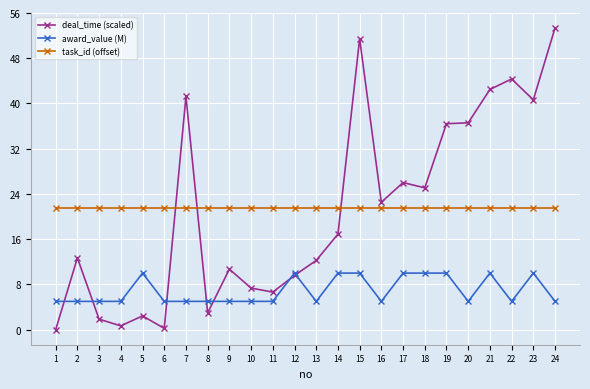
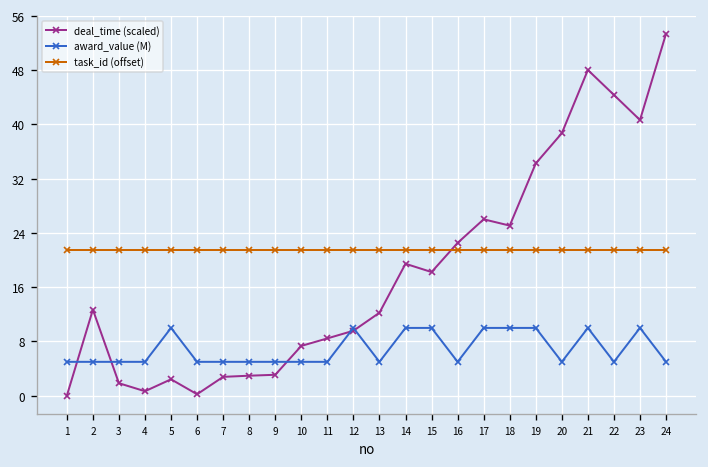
deal_time (scaled), 7: 41 -> 3
deal_time (scaled), 9: 11 -> 3
deal_time (scaled), 11: 7 -> 8
deal_time (scaled), 14: 17 -> 19
deal_time (scaled), 15: 51 -> 18
deal_time (scaled), 19: 36 -> 34
deal_time (scaled), 20: 37 -> 39
deal_time (scaled), 21: 42 -> 48
